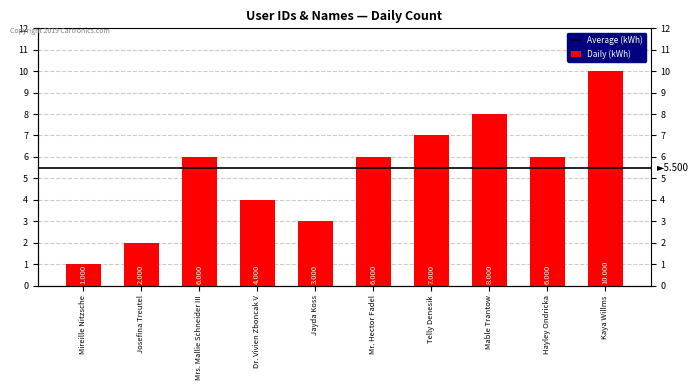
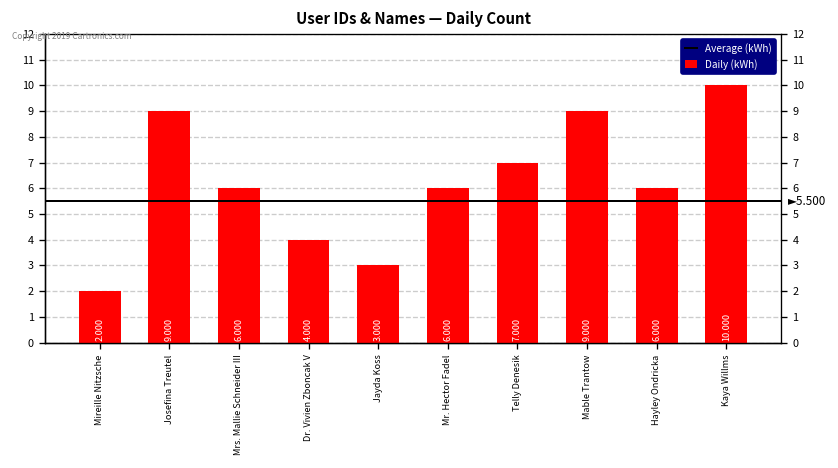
Mireille Nitzsche: 1.000 -> 2.000
Josefina Treutel: 2.000 -> 9.000
Mable Trantow: 8.000 -> 9.000
